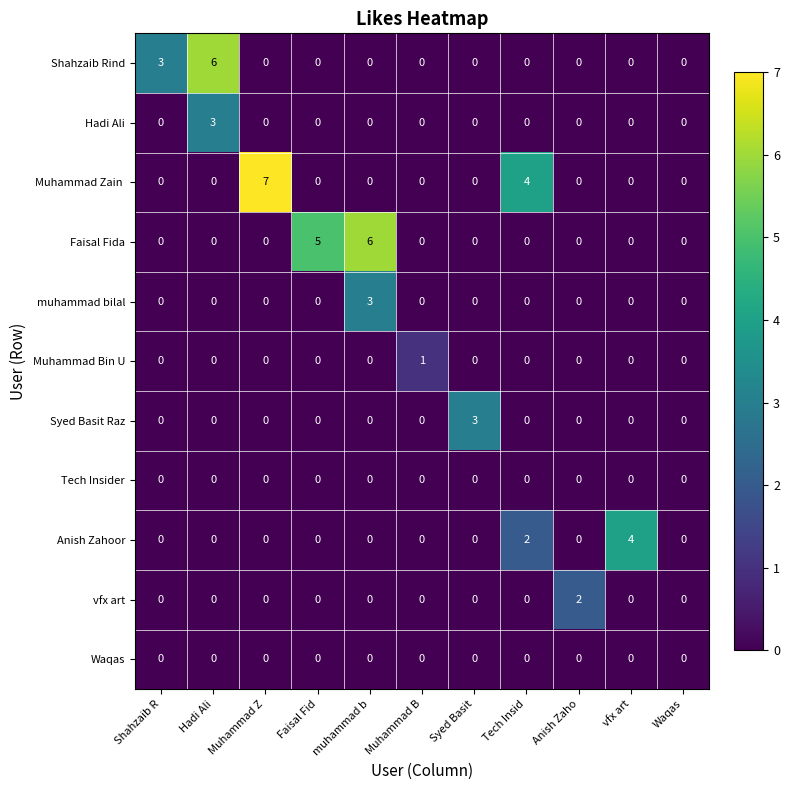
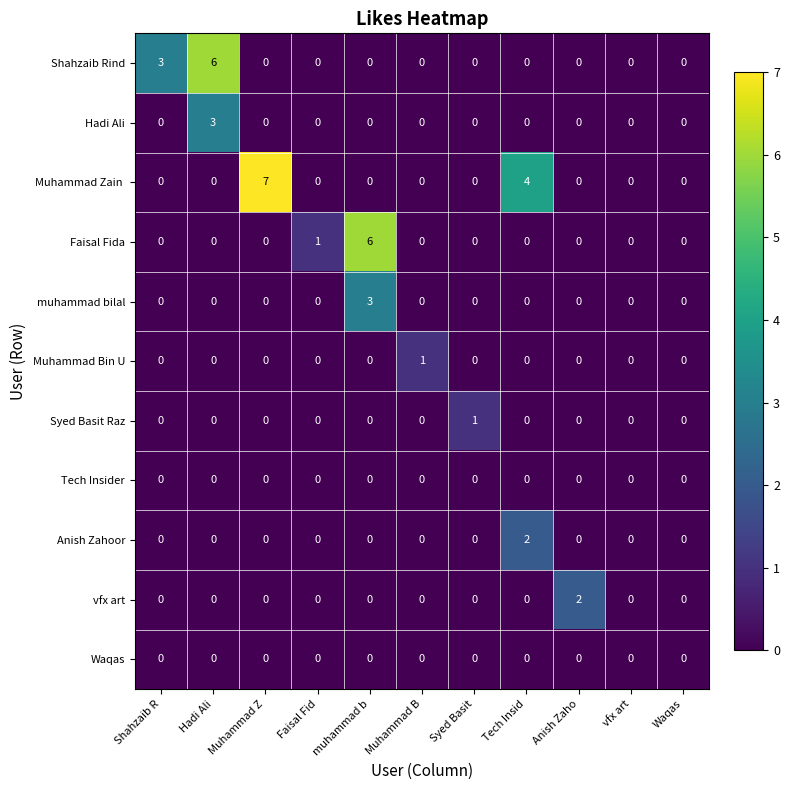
Faisal Fida, Faisal Fid: 5 -> 1
Syed Basit Raz, Syed Basit: 3 -> 1
Anish Zahoor, vfx art: 4 -> 0
